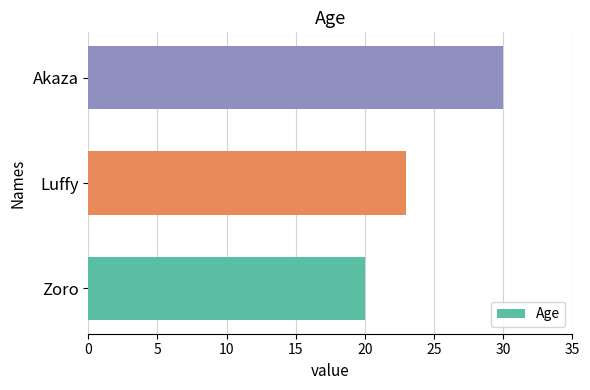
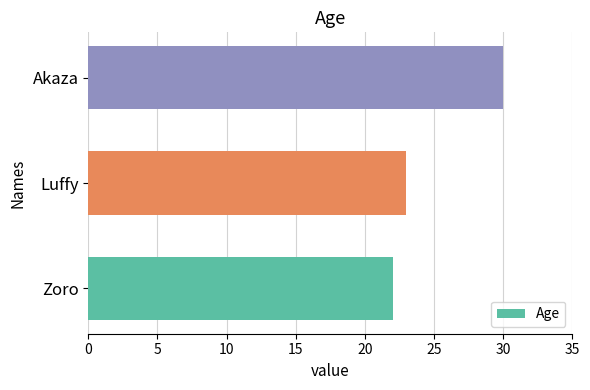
Zoro: 20 -> 22
